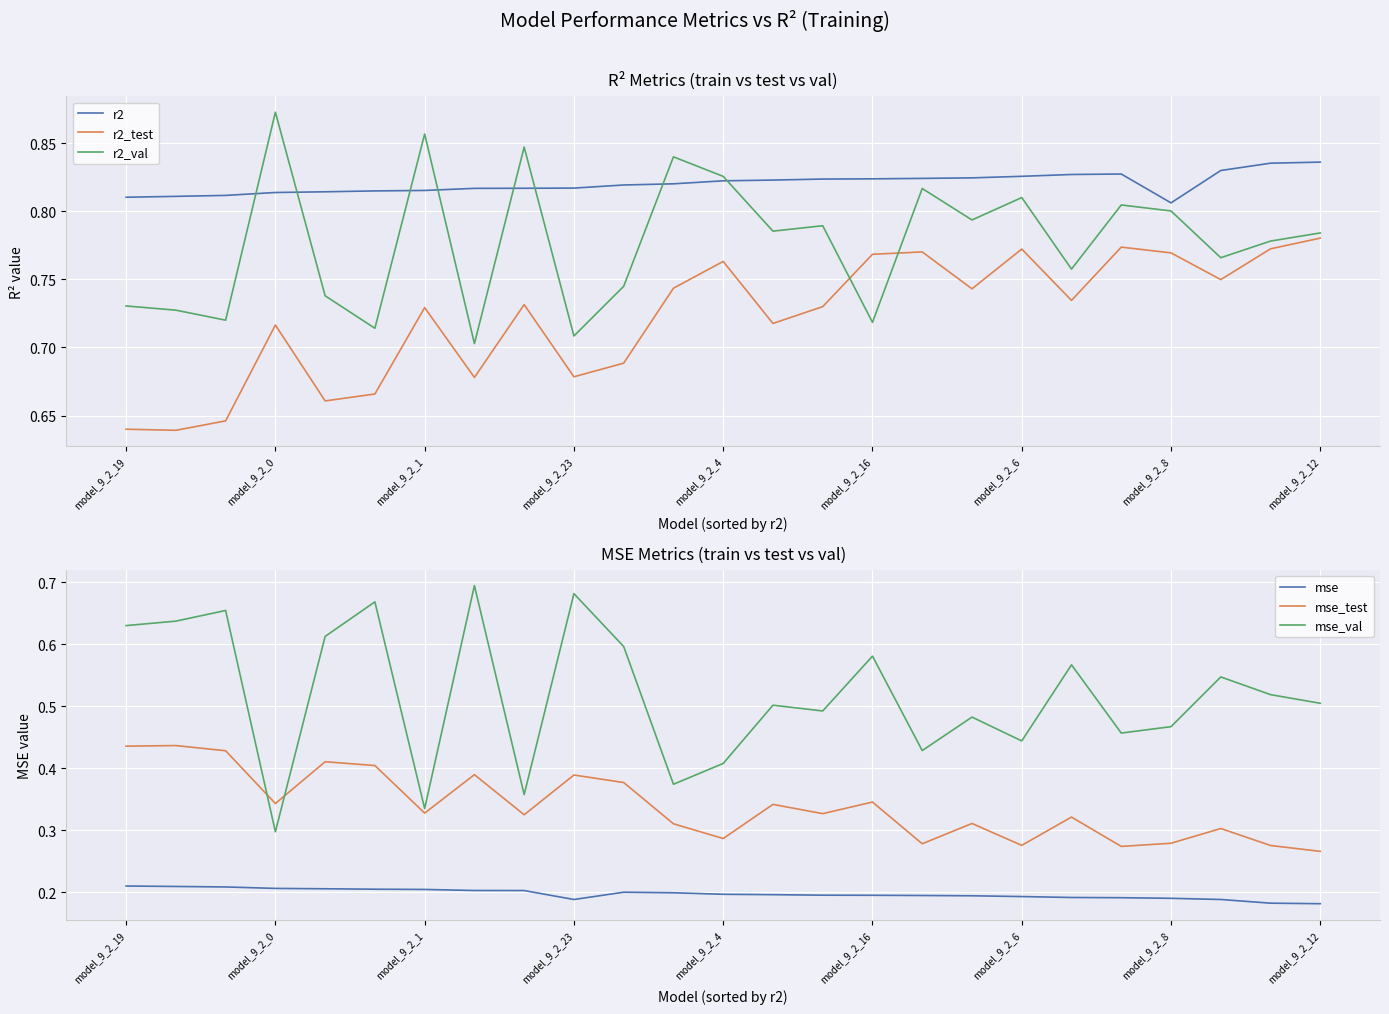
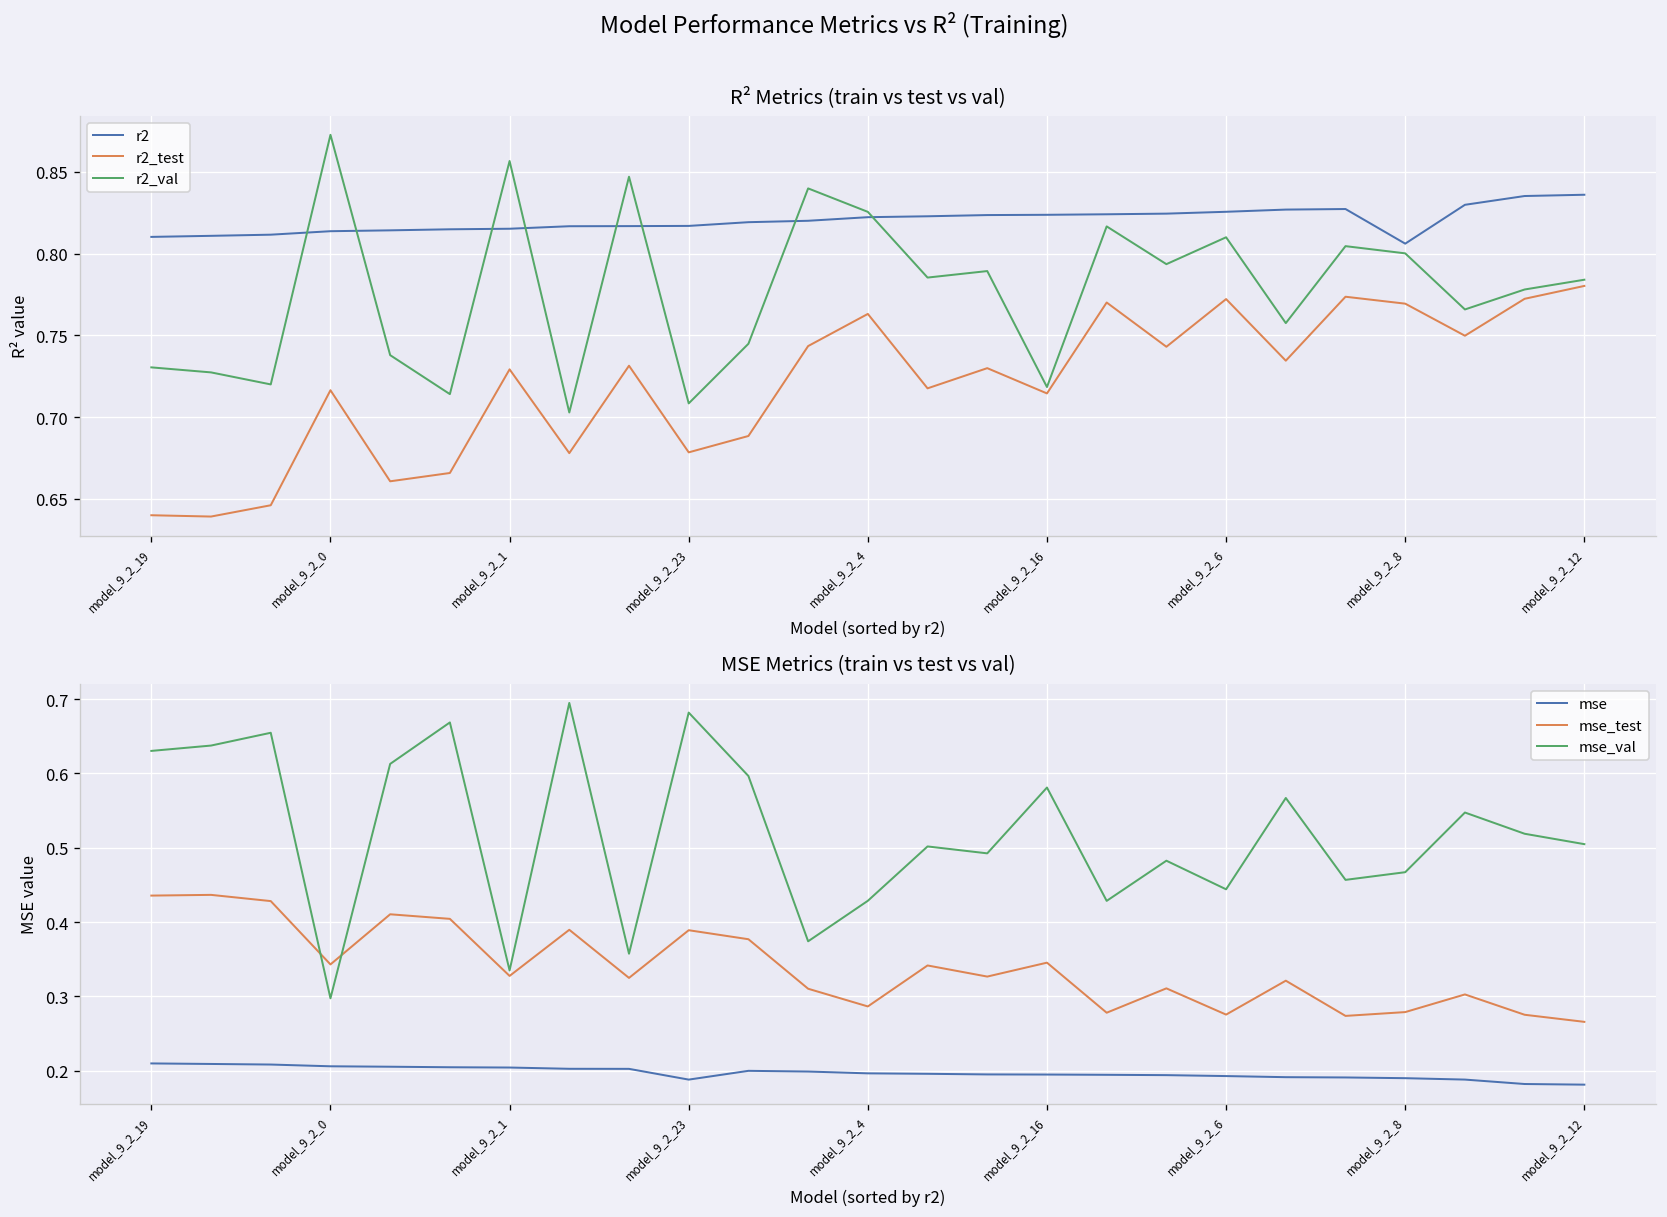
R² Metrics (train vs test vs val), r2_test, model_9_2_16: 0.768 -> 0.715
MSE Metrics (train vs test vs val), mse_val, model_9_2_4: 0.41 -> 0.43
